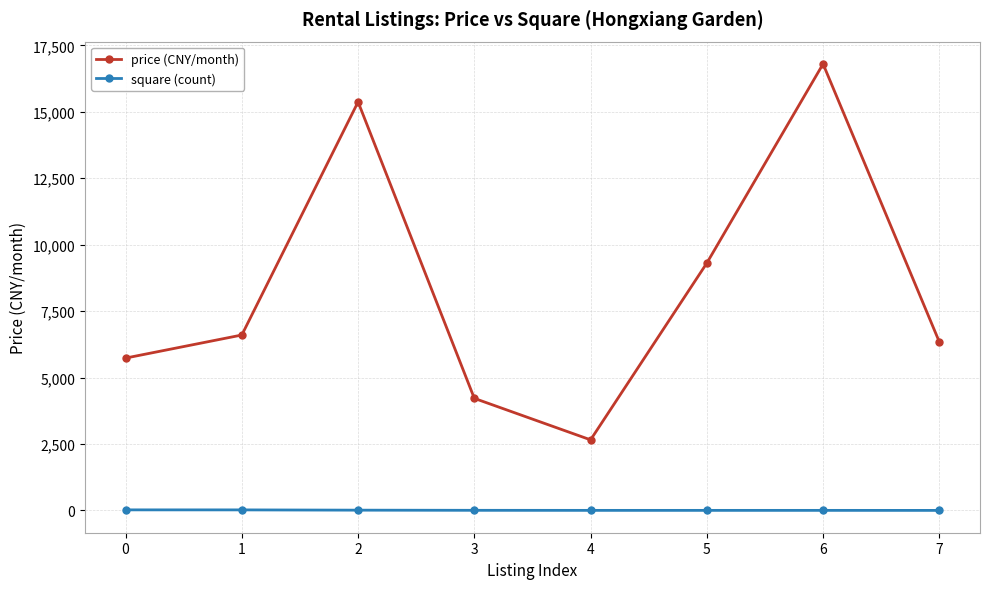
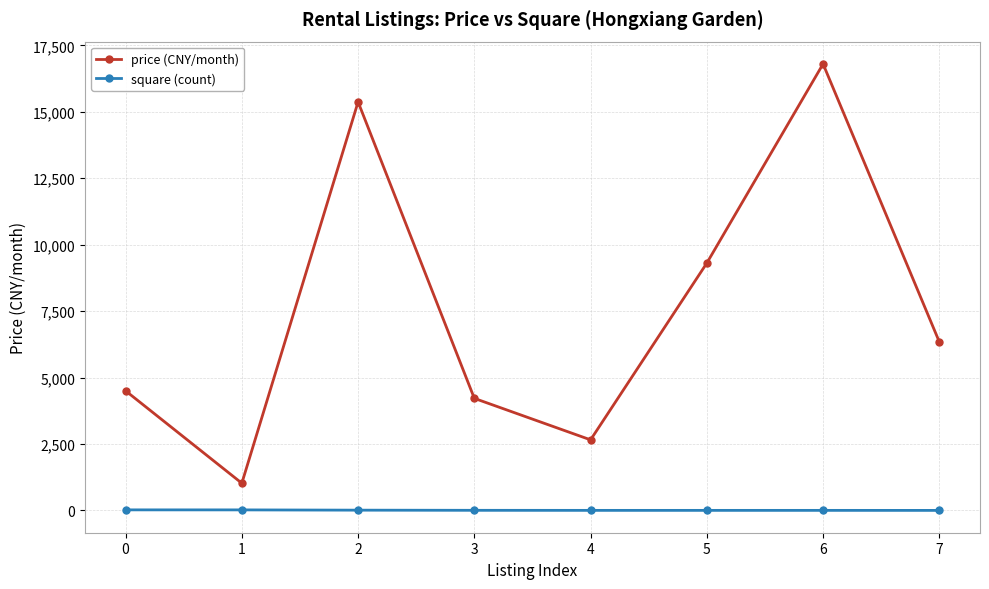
price (CNY/month), 0: 5,700 -> 4,500
price (CNY/month), 1: 6,600 -> 1,000
